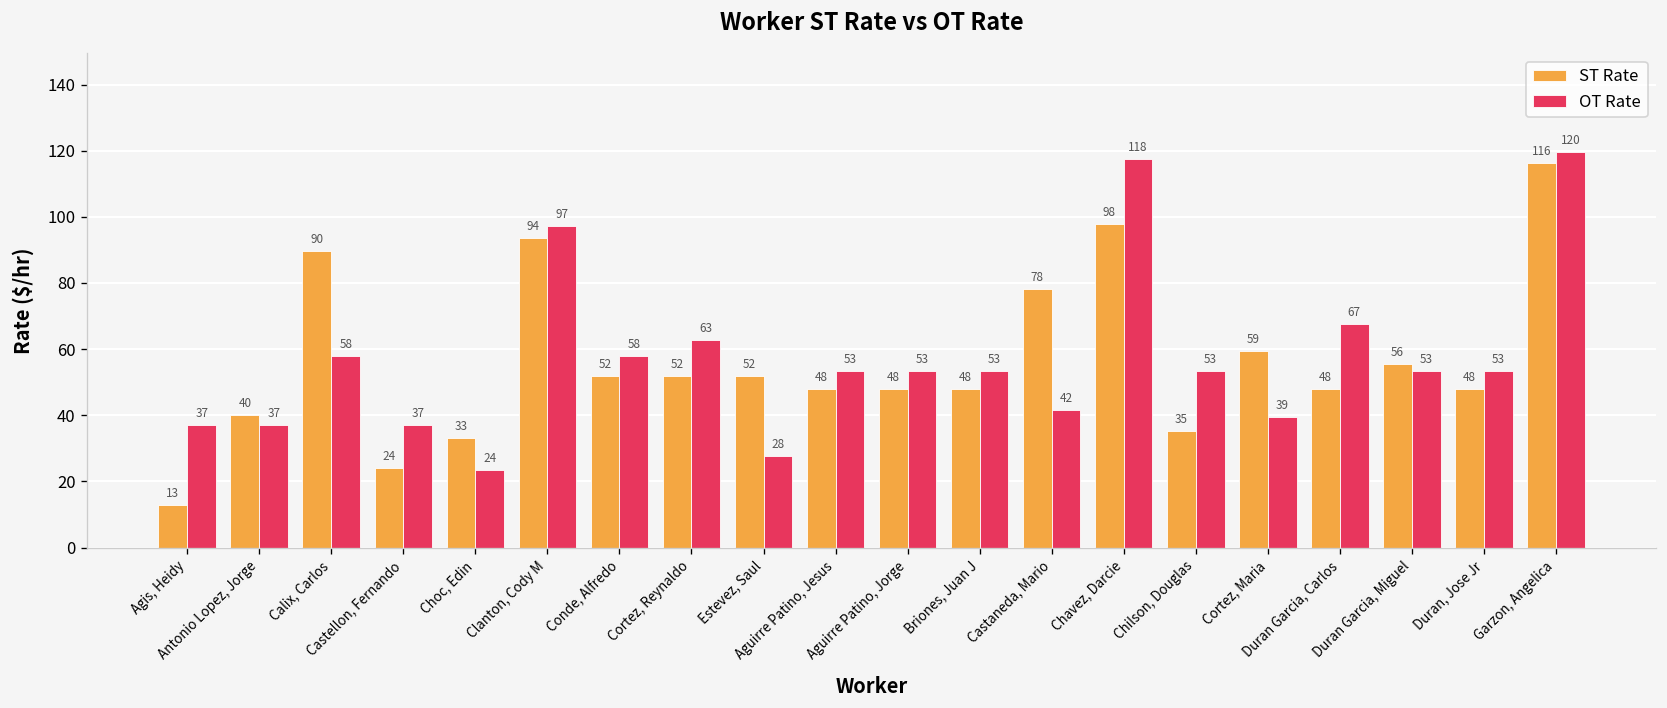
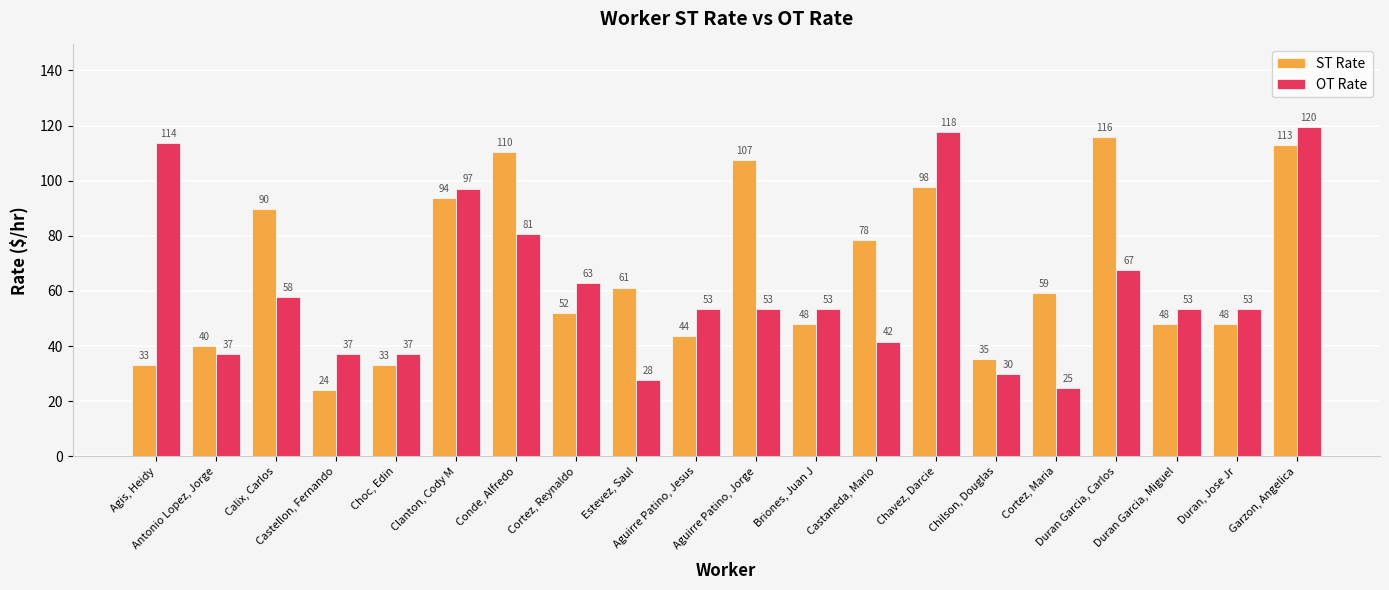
ST Rate, Agis, Heidy: 13 -> 33
OT Rate, Agis, Heidy: 37 -> 114
OT Rate, Choc, Edin: 24 -> 37
ST Rate, Conde, Alfredo: 52 -> 110
OT Rate, Conde, Alfredo: 58 -> 81
ST Rate, Estevez, Saul: 52 -> 61
ST Rate, Aguirre Patino, Jesus: 48 -> 44
ST Rate, Aguirre Patino, Jorge: 48 -> 107
OT Rate, Chilson, Douglas: 53 -> 30
OT Rate, Cortez, Maria: 39 -> 25
ST Rate, Duran Garcia, Carlos: 48 -> 116
ST Rate, Duran Garcia, Miguel: 56 -> 48
ST Rate, Garzon, Angelica: 116 -> 113
